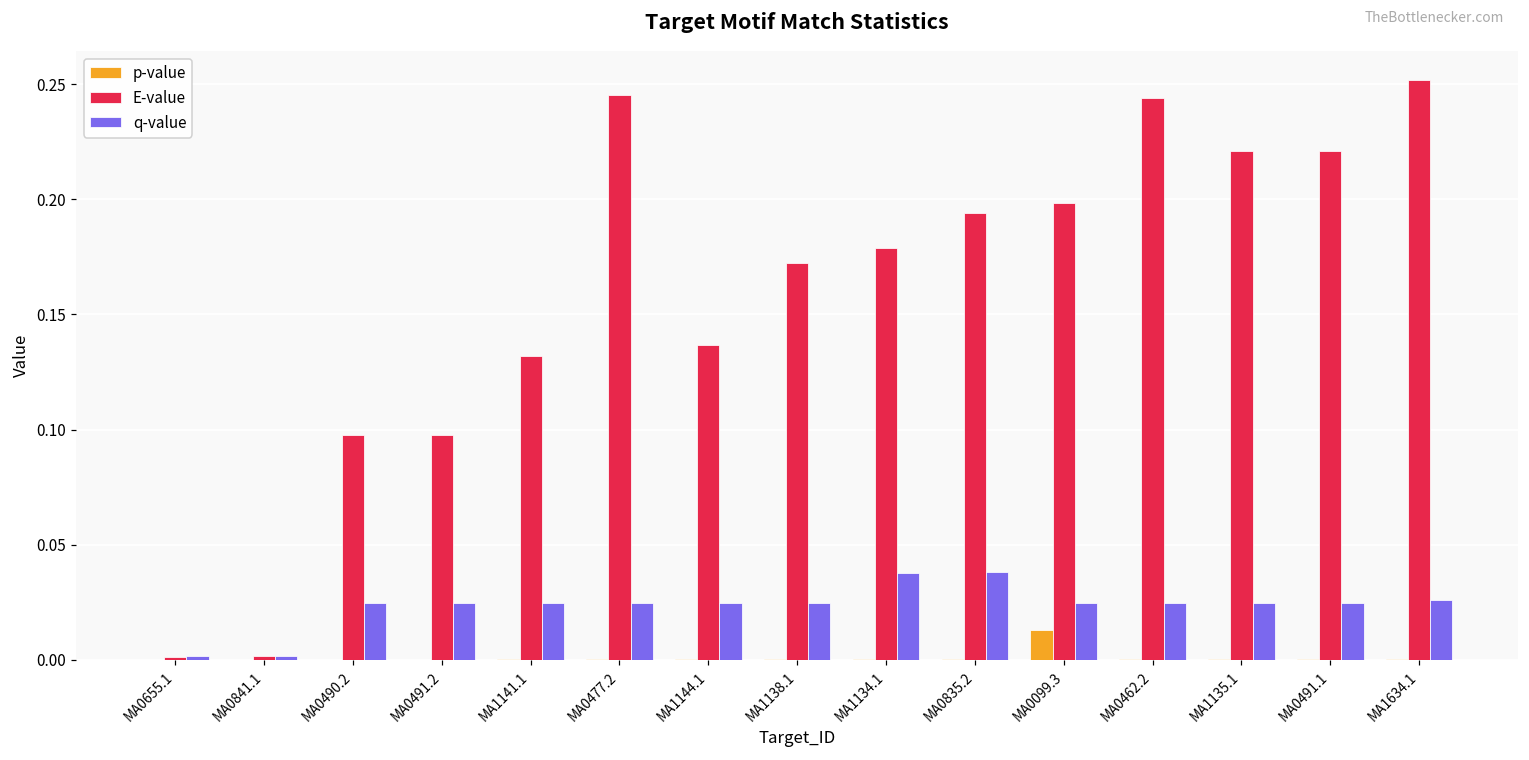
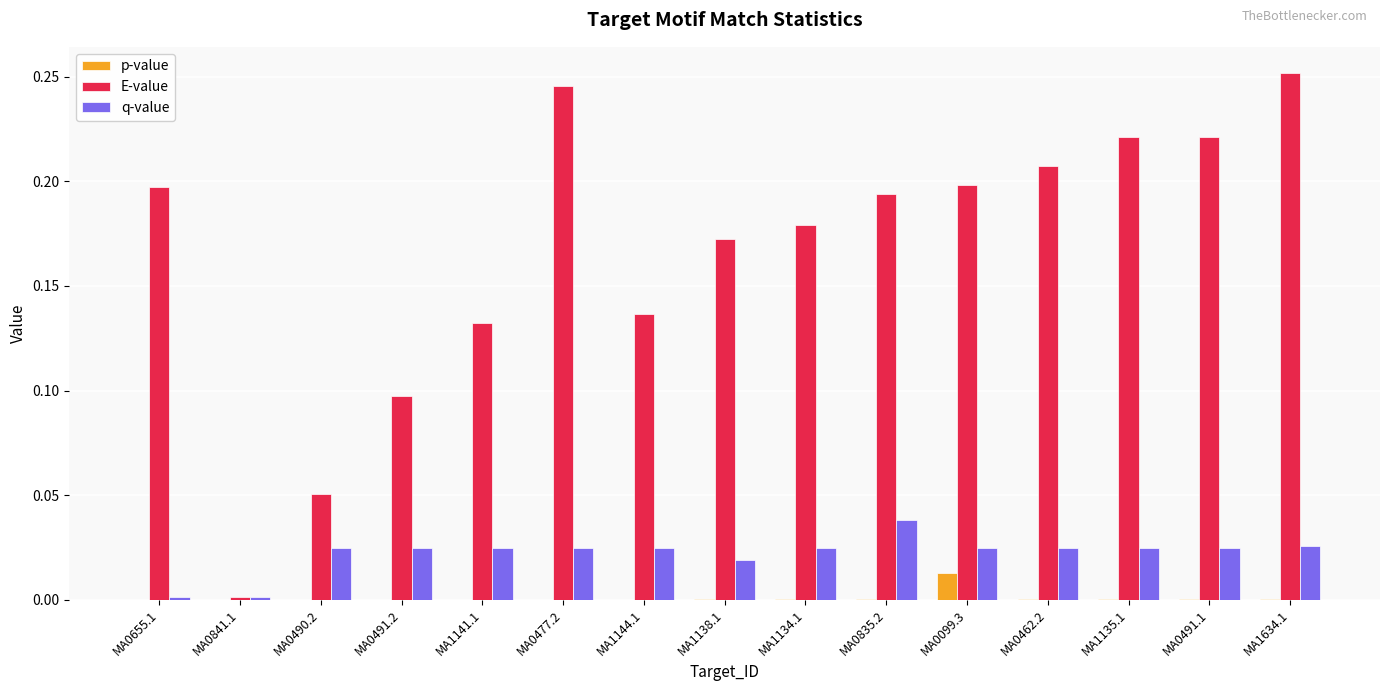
E-value, MA0655.1: 0.001 -> 0.197
E-value, MA0490.2: 0.098 -> 0.051
q-value, MA1138.1: 0.025 -> 0.019
q-value, MA1134.1: 0.038 -> 0.025
E-value, MA0462.2: 0.244 -> 0.207
